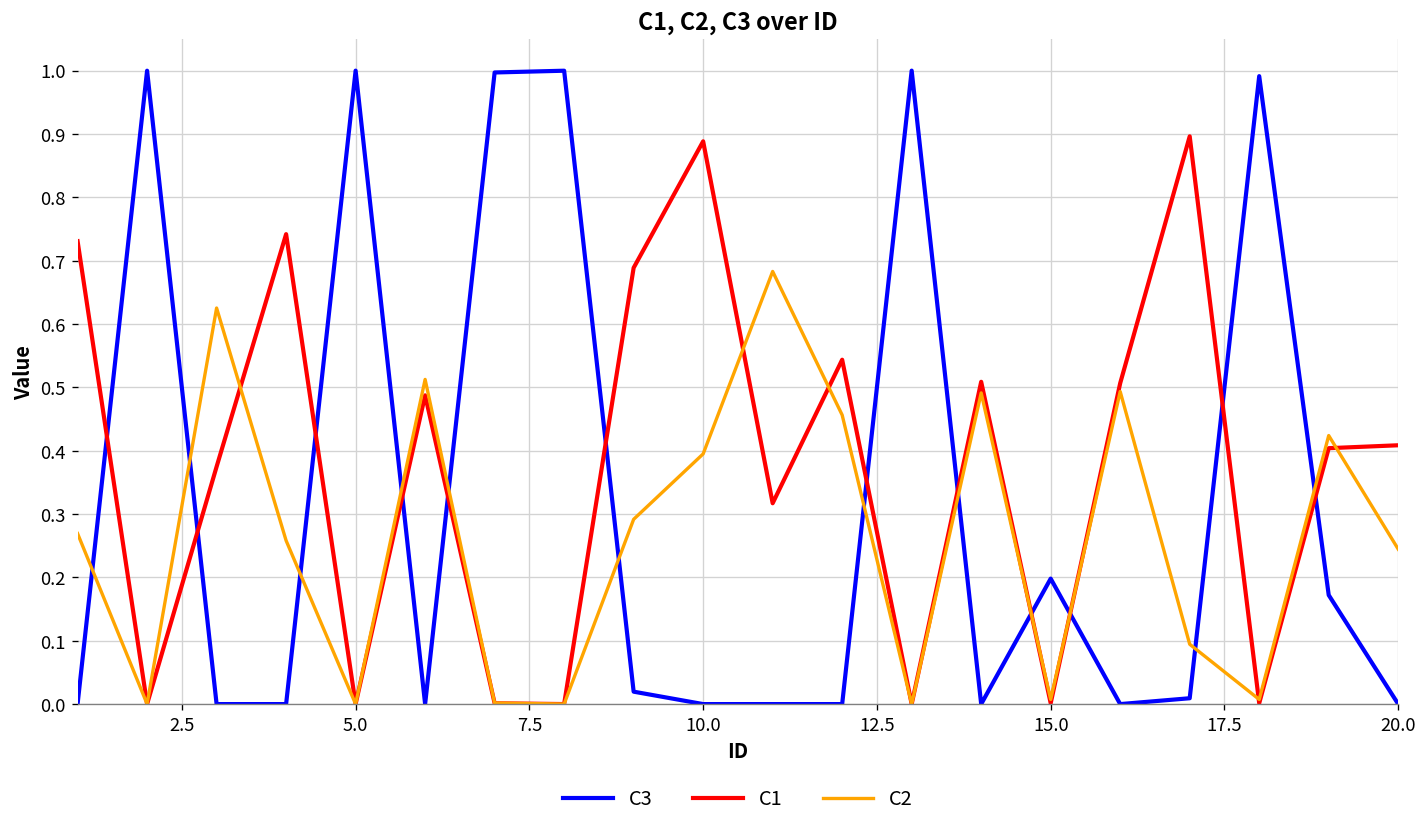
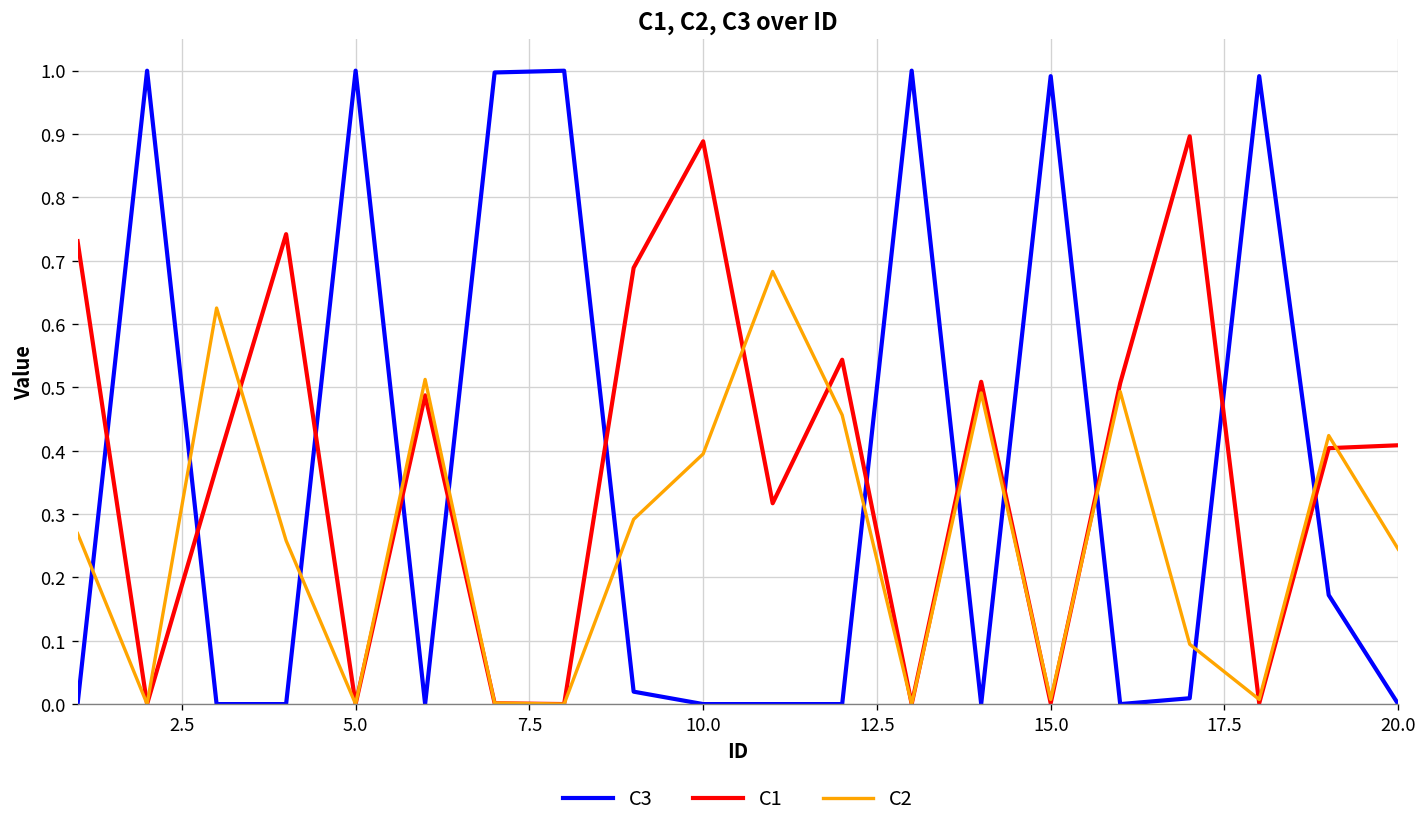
C3, 15.0: 0.20 -> 0.99
